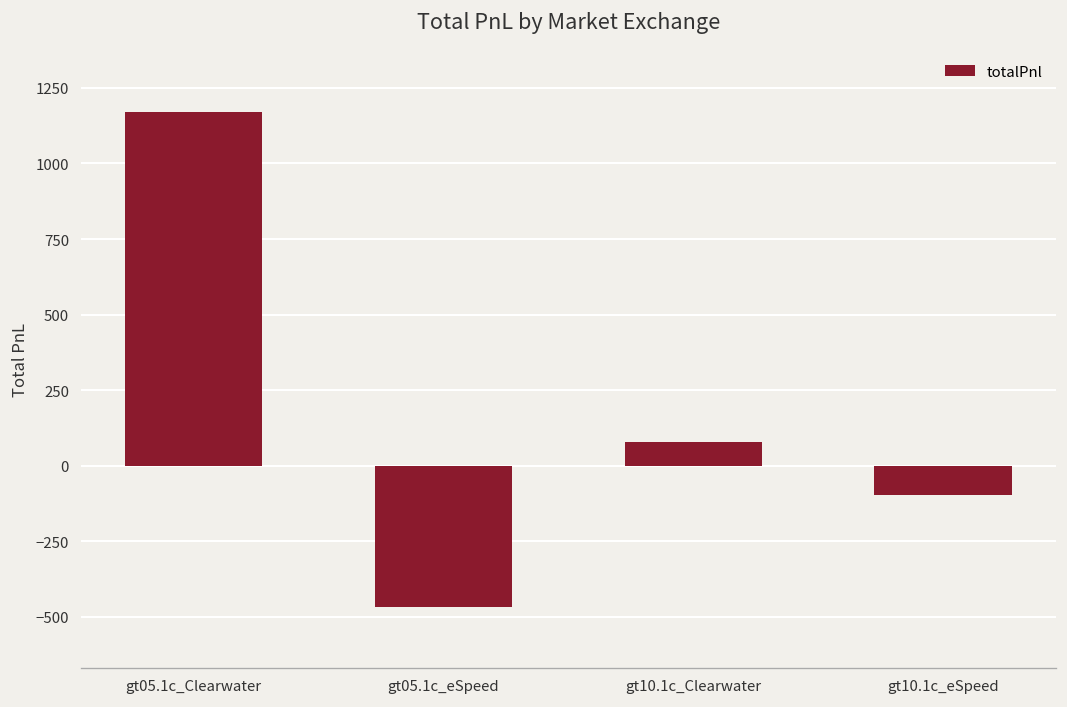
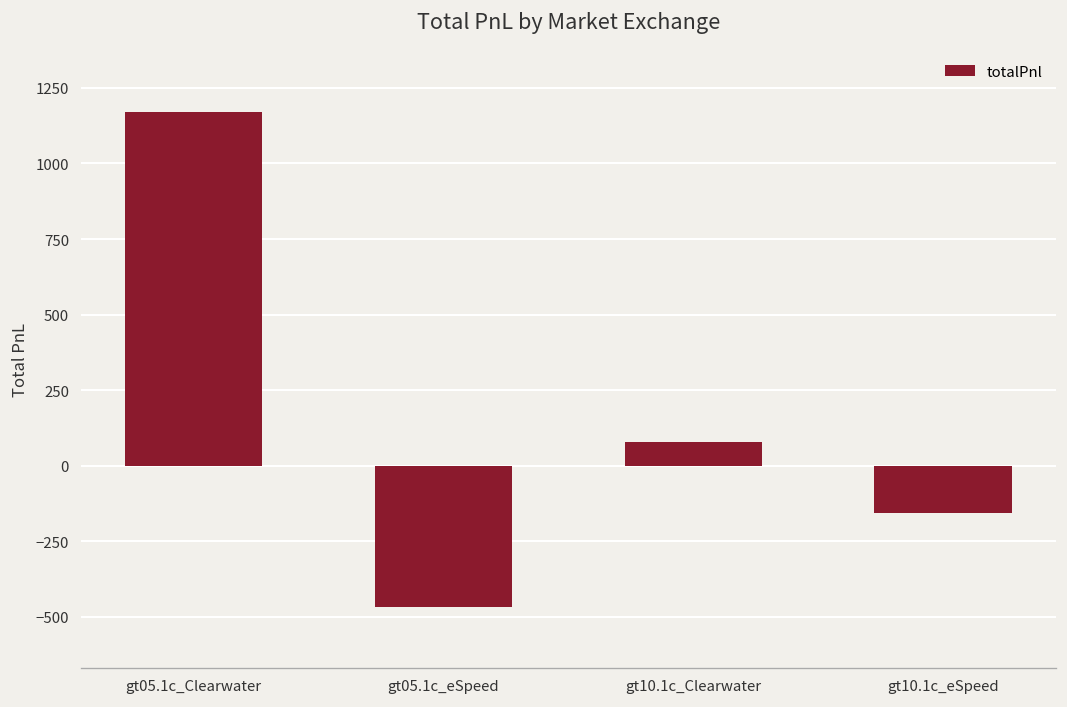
gt10.1c_eSpeed: -100 -> -160
